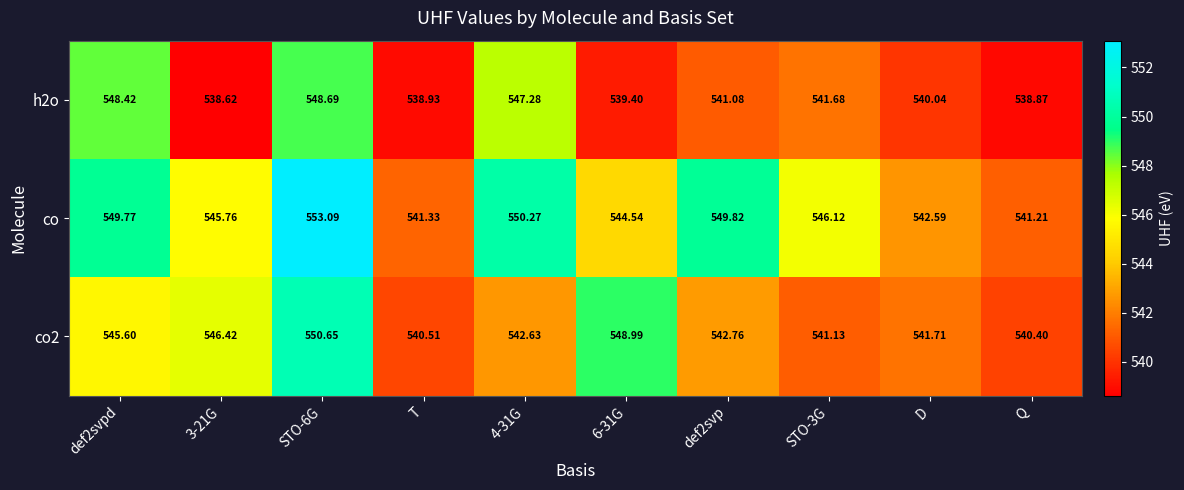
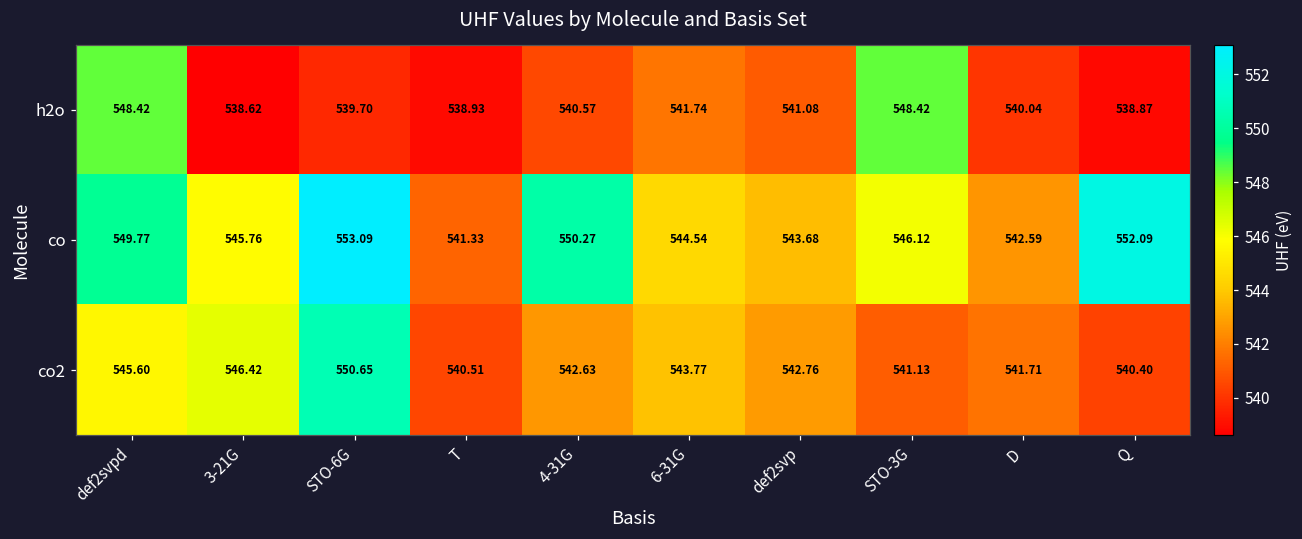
h2o, STO-6G: 548.69 -> 539.70
h2o, 4-31G: 547.28 -> 540.57
h2o, 6-31G: 539.40 -> 541.74
h2o, STO-3G: 541.68 -> 548.42
co, def2svp: 549.82 -> 543.68
co, Q: 541.21 -> 552.09
co2, 6-31G: 548.99 -> 543.77
